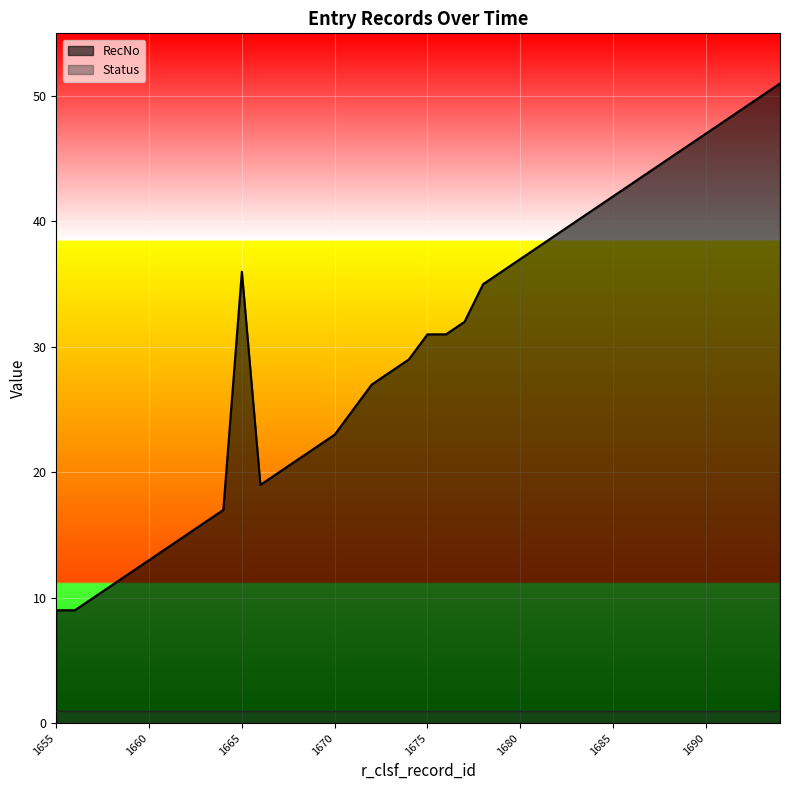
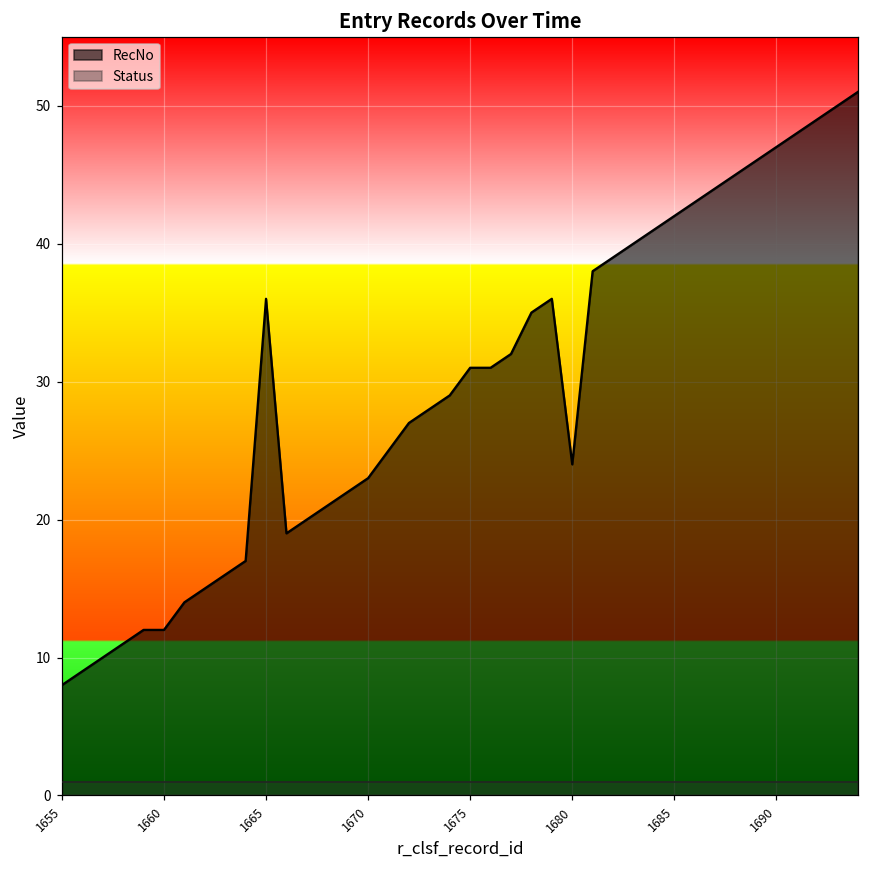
RecNo, 1655: 9 -> 8
RecNo, 1660: 13 -> 12
RecNo, 1680: 37 -> 24
